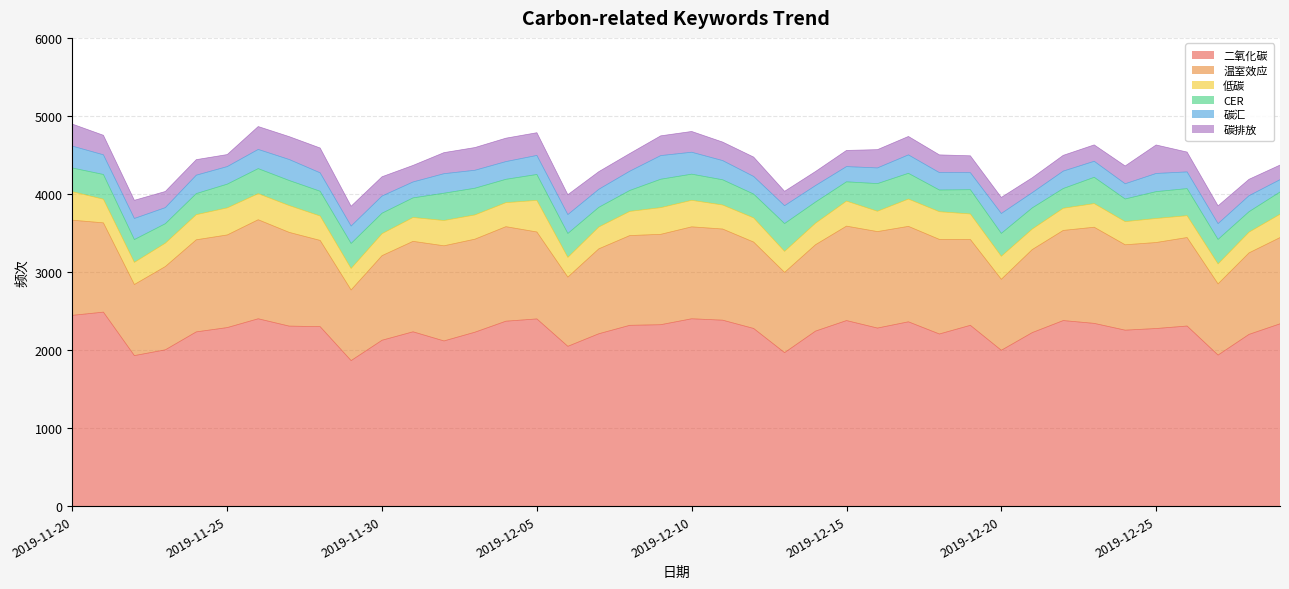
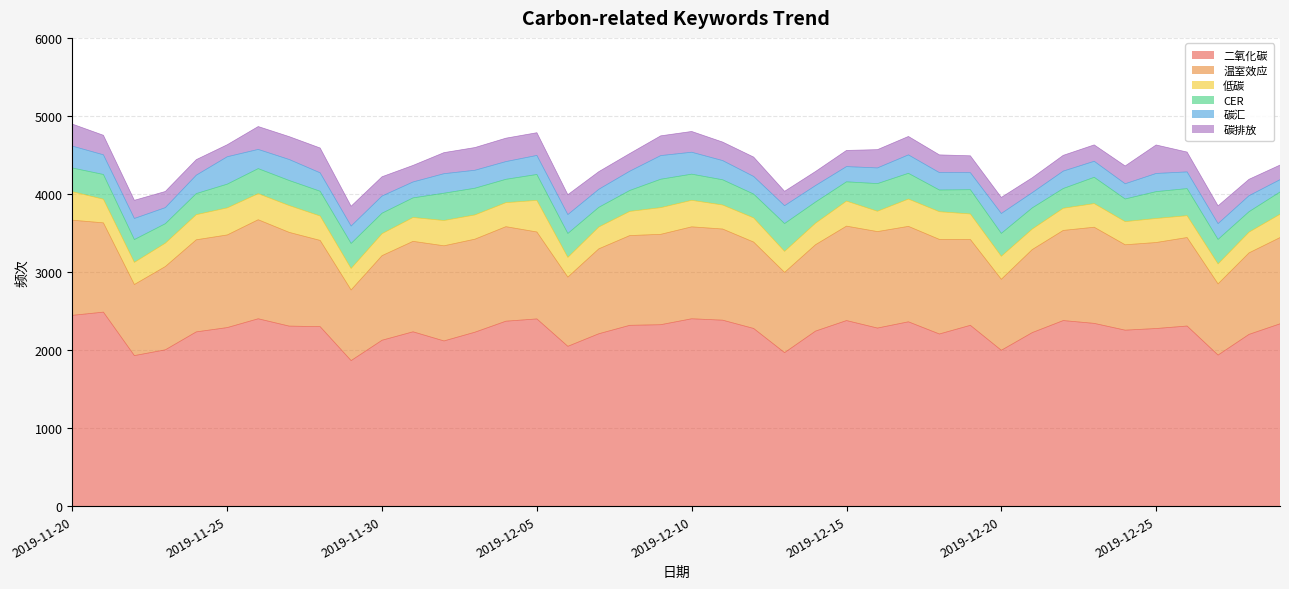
碳汇, 2019-11-25: 200 -> 400
